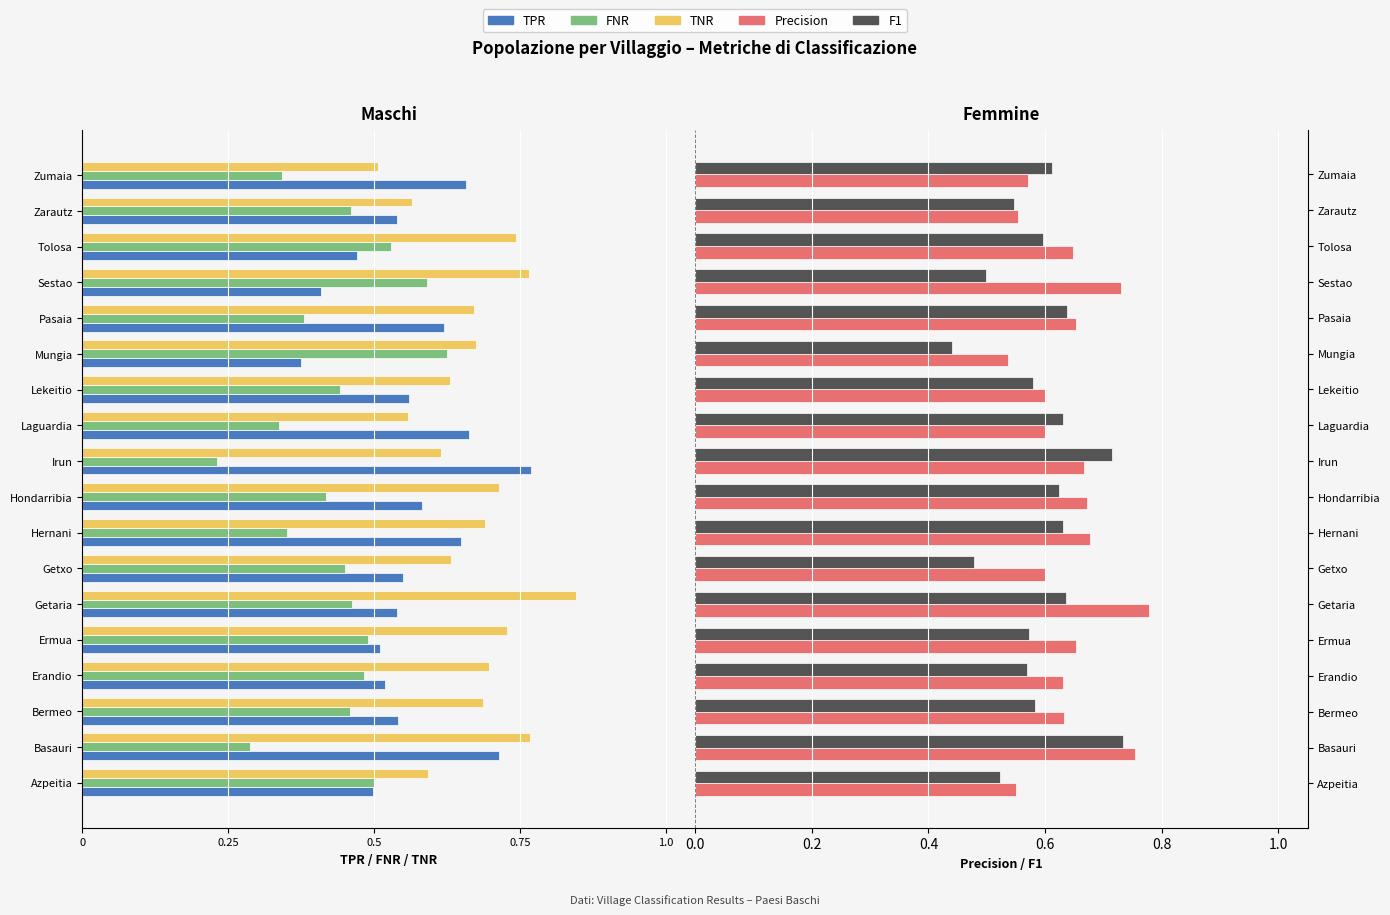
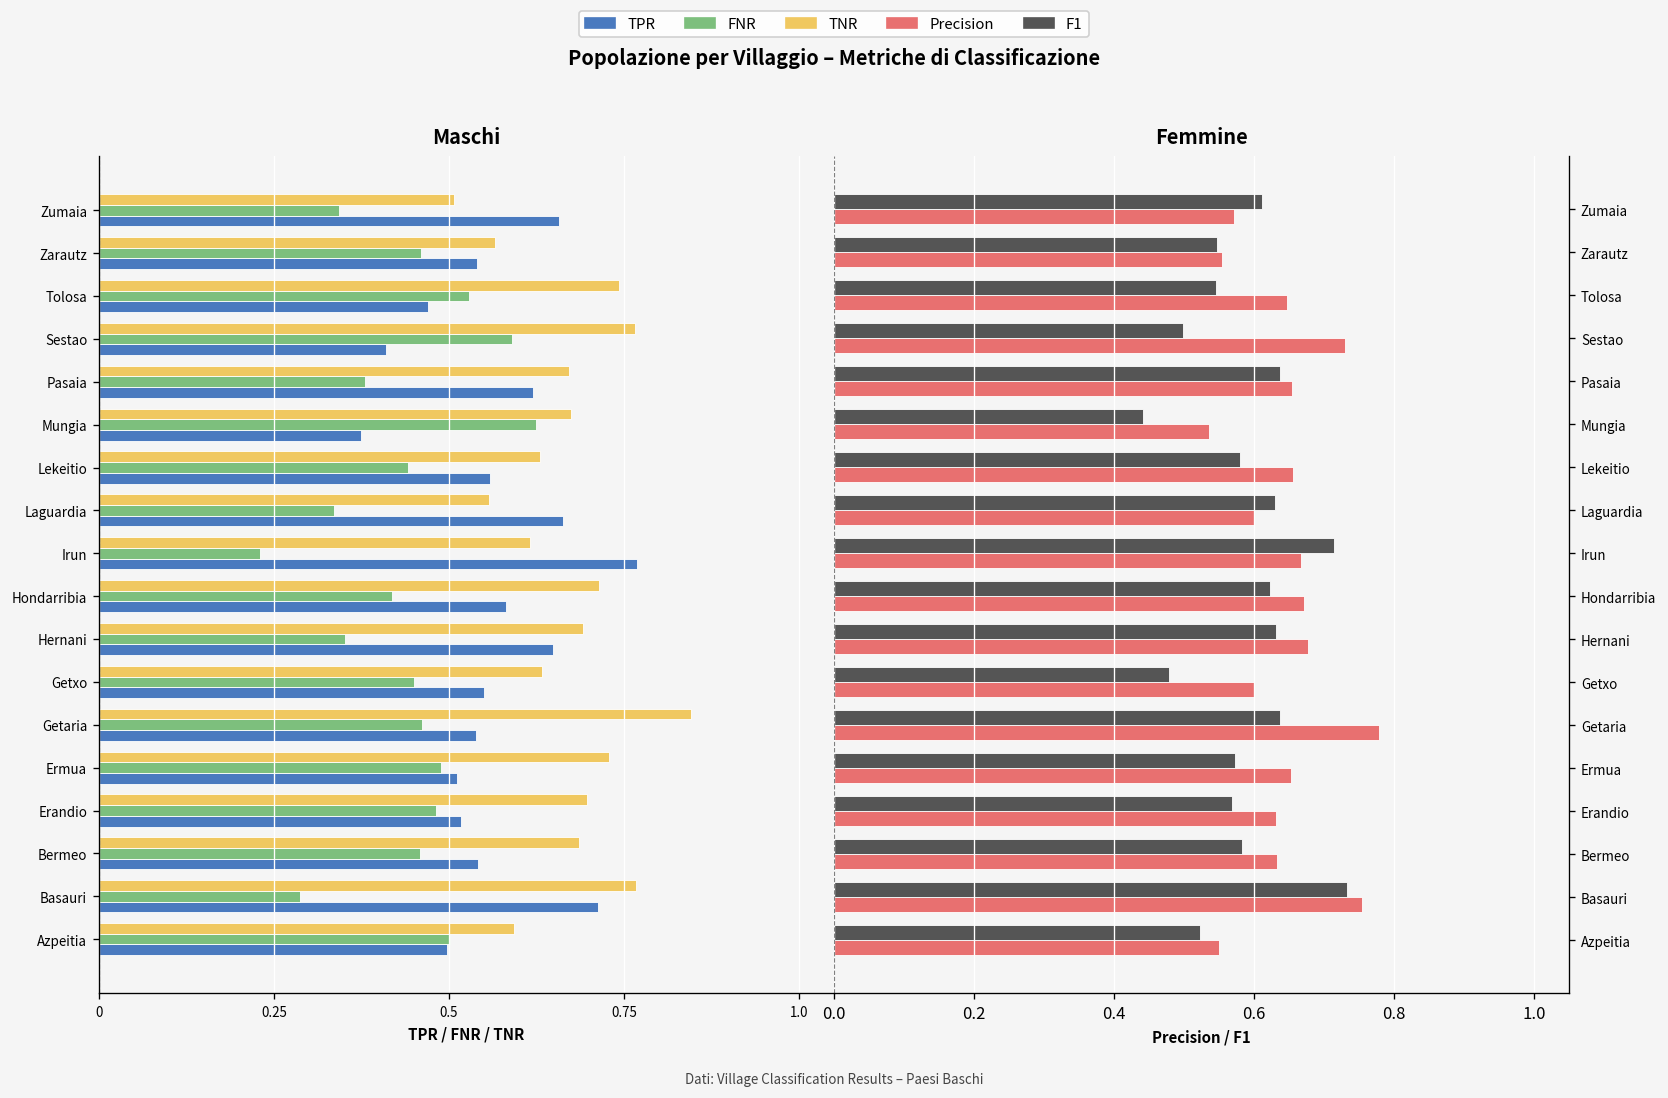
Femmine, F1, Tolosa: 0.60 -> 0.55
Femmine, Precision, Lekeitio: 0.60 -> 0.66
